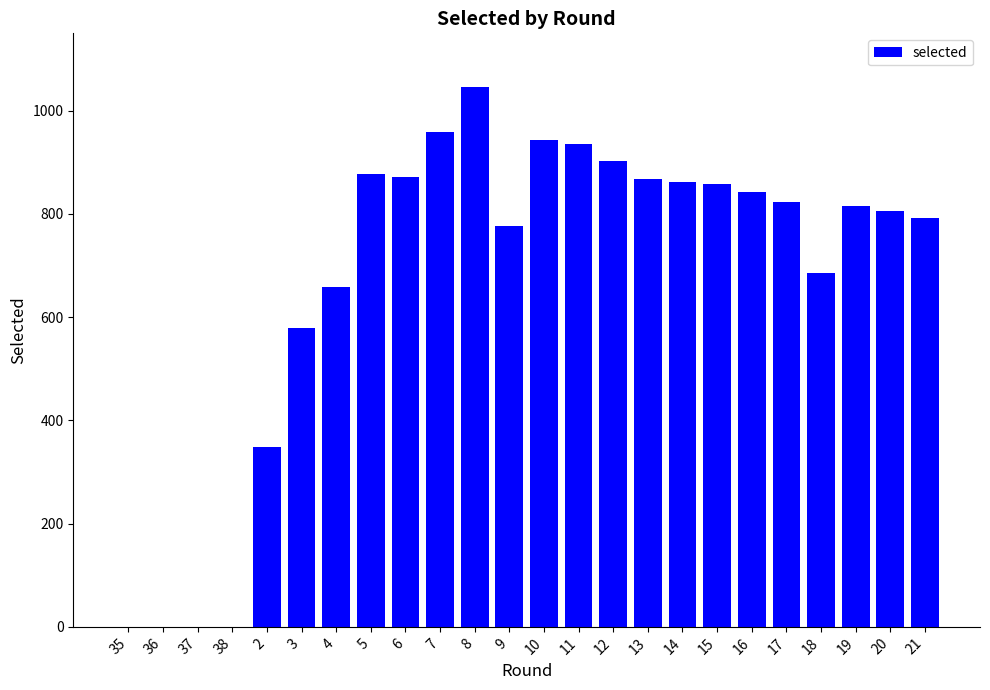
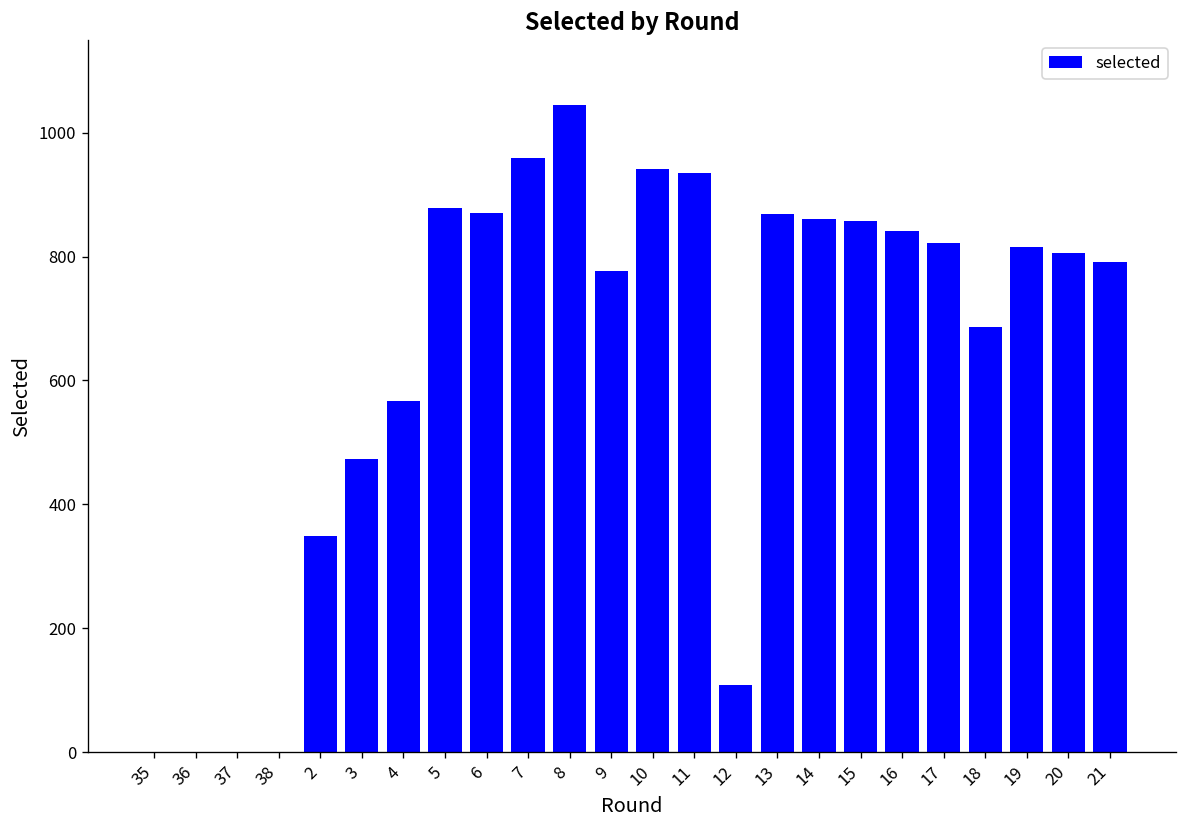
3: 580 -> 470
4: 660 -> 570
12: 900 -> 110
